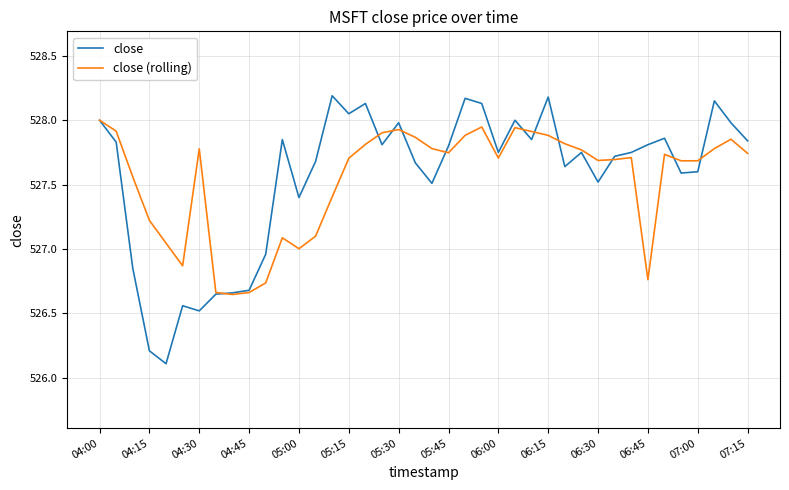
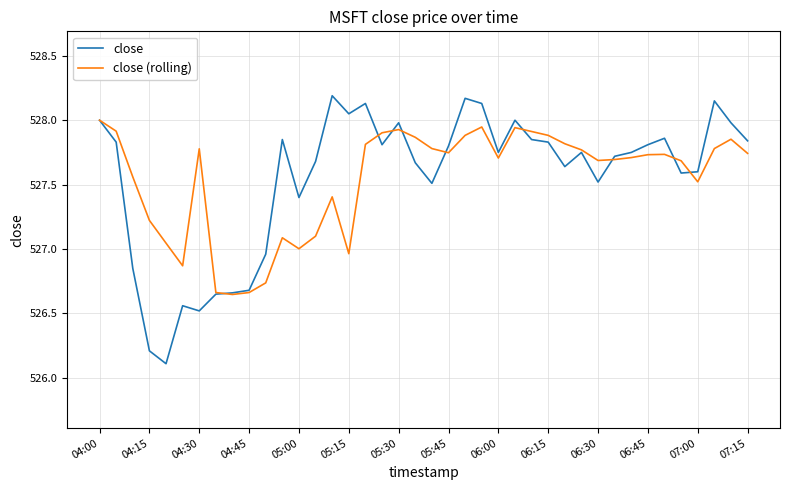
close (rolling), 05:15: 527.71 -> 526.96
close, 06:15: 528.18 -> 527.83
close (rolling), 06:45: 526.76 -> 527.73
close (rolling), 07:00: 527.69 -> 527.52
